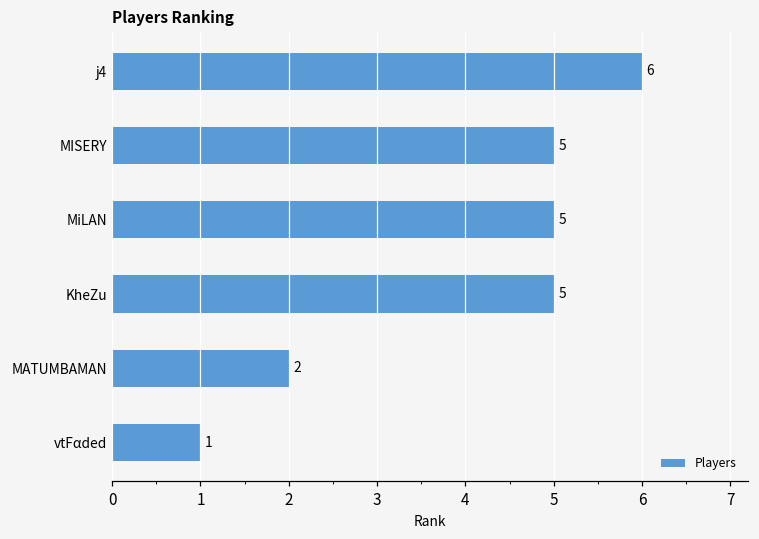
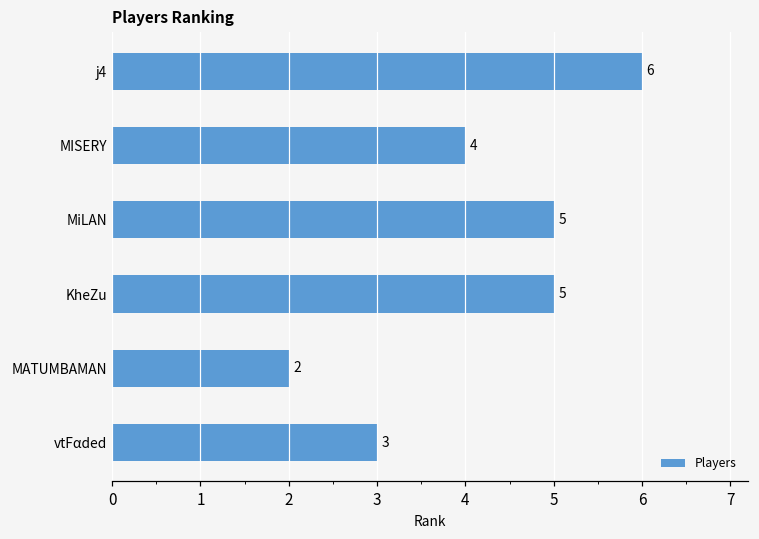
MISERY: 5 -> 4
vtFαded: 1 -> 3
